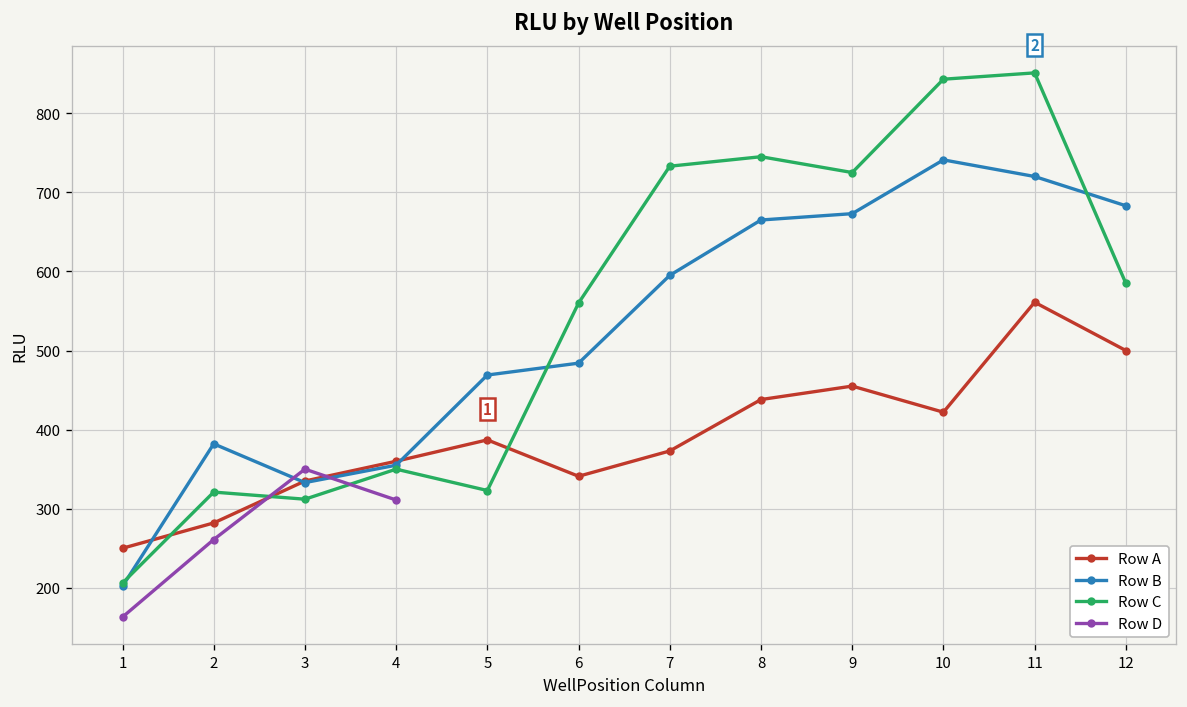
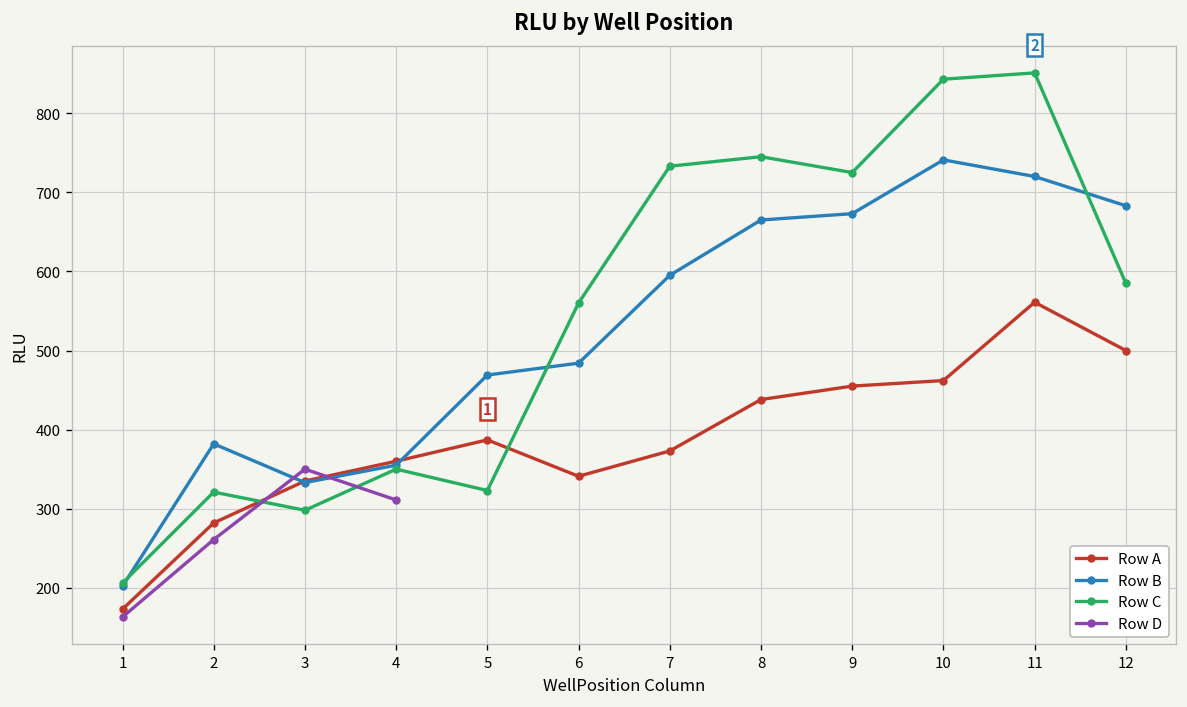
Row A, 1: 250 -> 170
Row C, 3: 310 -> 300
Row A, 10: 420 -> 460
